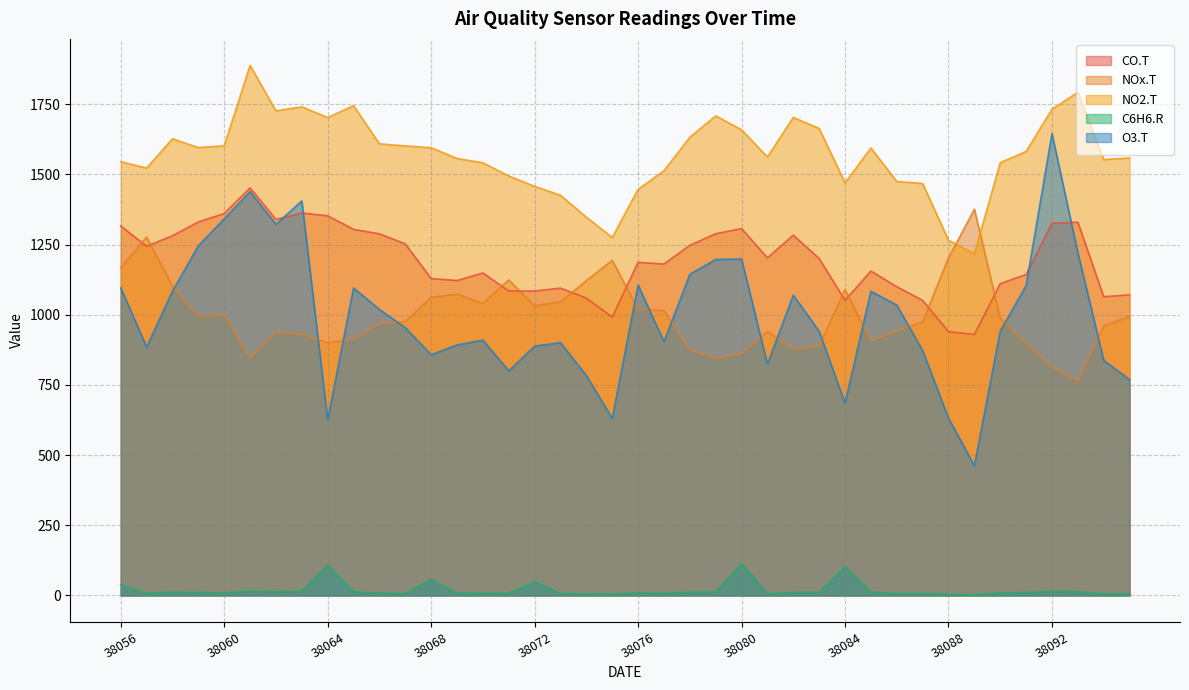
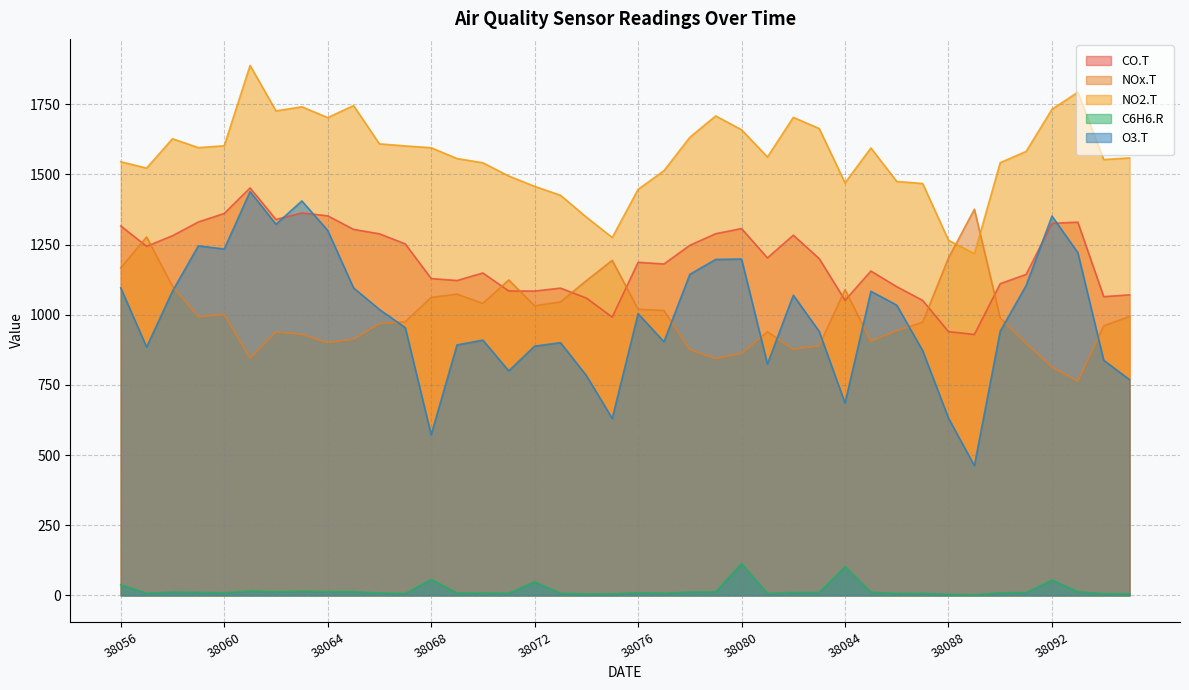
O3.T, 38060: 1340 -> 1230
C6H6.R, 38064: 110 -> 10
O3.T, 38064: 630 -> 1300
O3.T, 38068: 860 -> 570
O3.T, 38076: 1110 -> 1000
C6H6.R, 38092: 10 -> 60
O3.T, 38092: 1650 -> 1350
